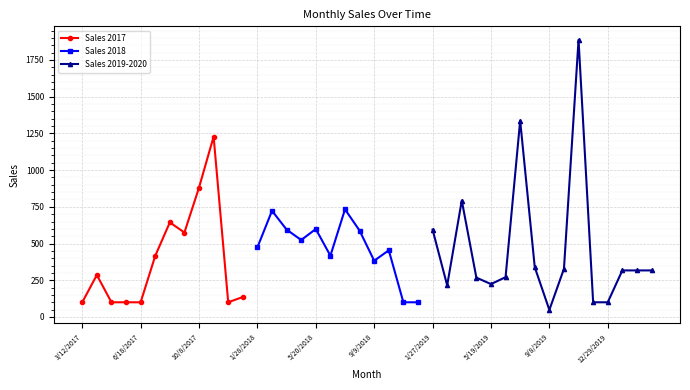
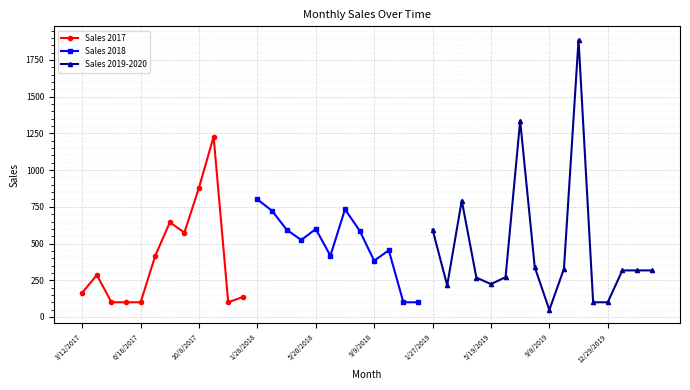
Sales 2017, 3/12/2017: 100 -> 170
Sales 2018, 1/28/2018: 470 -> 800
